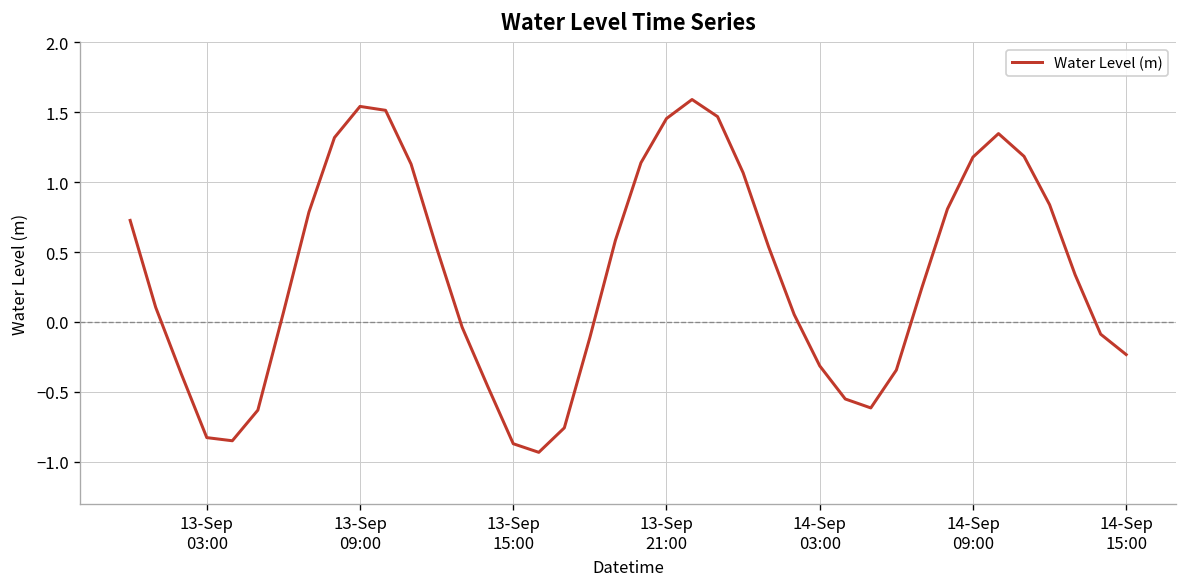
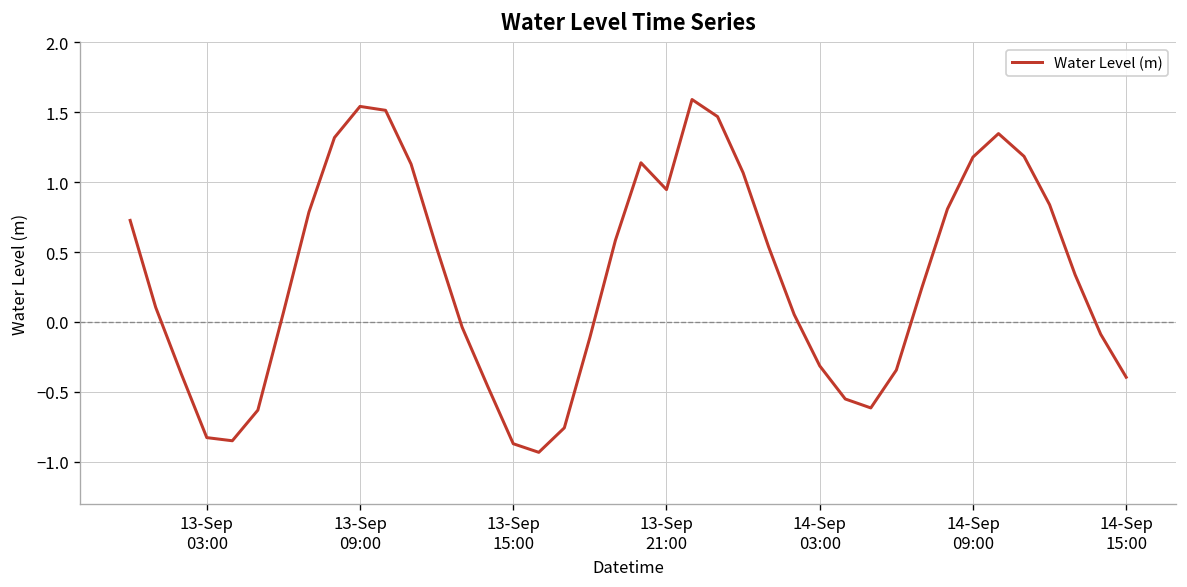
13-Sep 21:00: 1.45 -> 0.95
14-Sep 15:00: -0.23 -> -0.40
